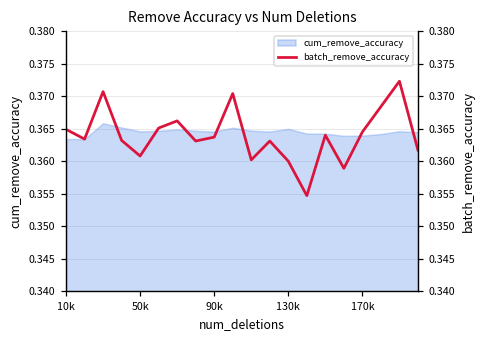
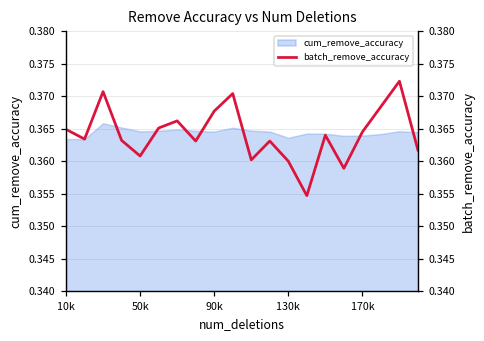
cum_remove_accuracy, 130k: 0.365 -> 0.364
batch_remove_accuracy, 90k: 0.364 -> 0.368
